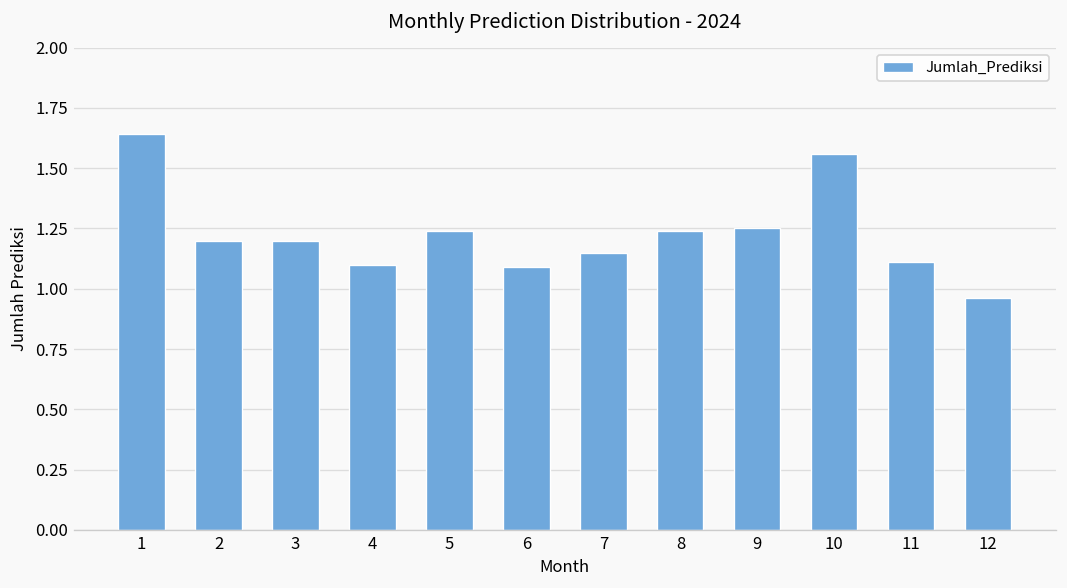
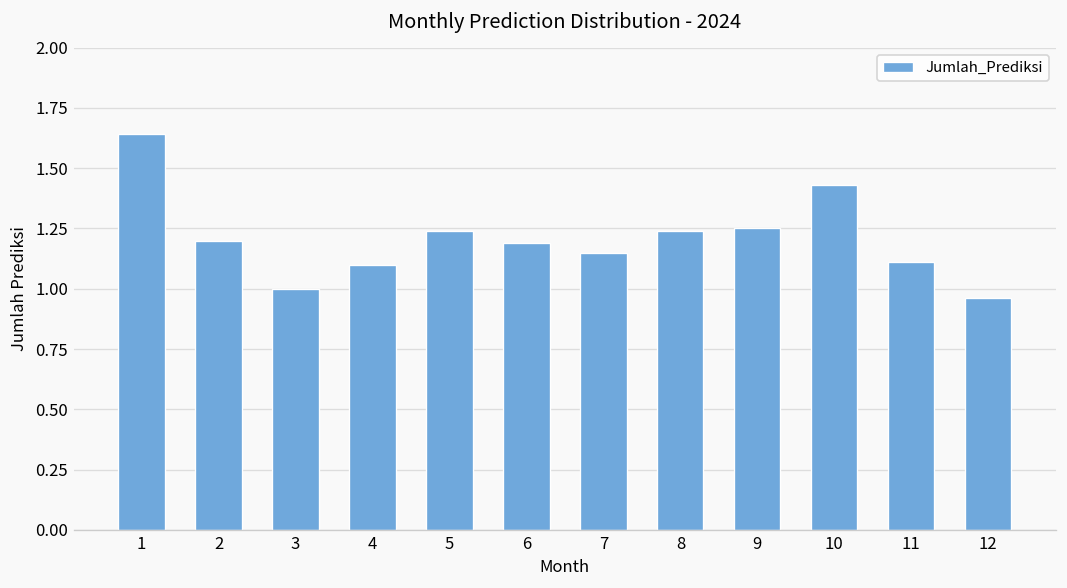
3: 1.2 -> 1.0
6: 1.09 -> 1.19
10: 1.56 -> 1.43
